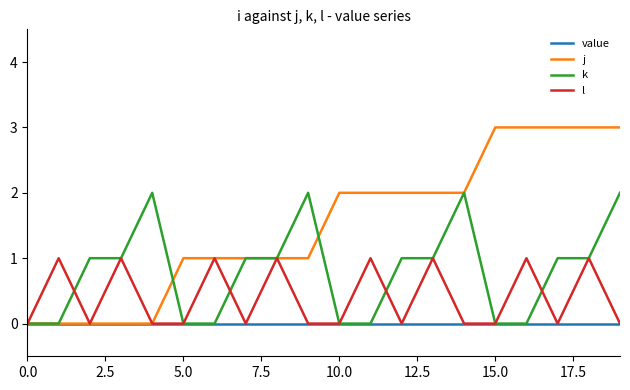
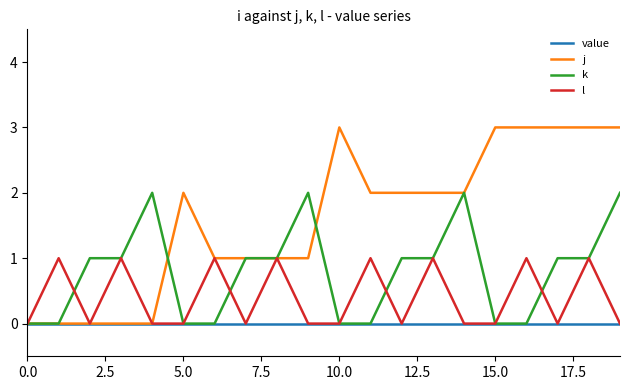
j, 5.0: 1 -> 2
j, 10.0: 2 -> 3
